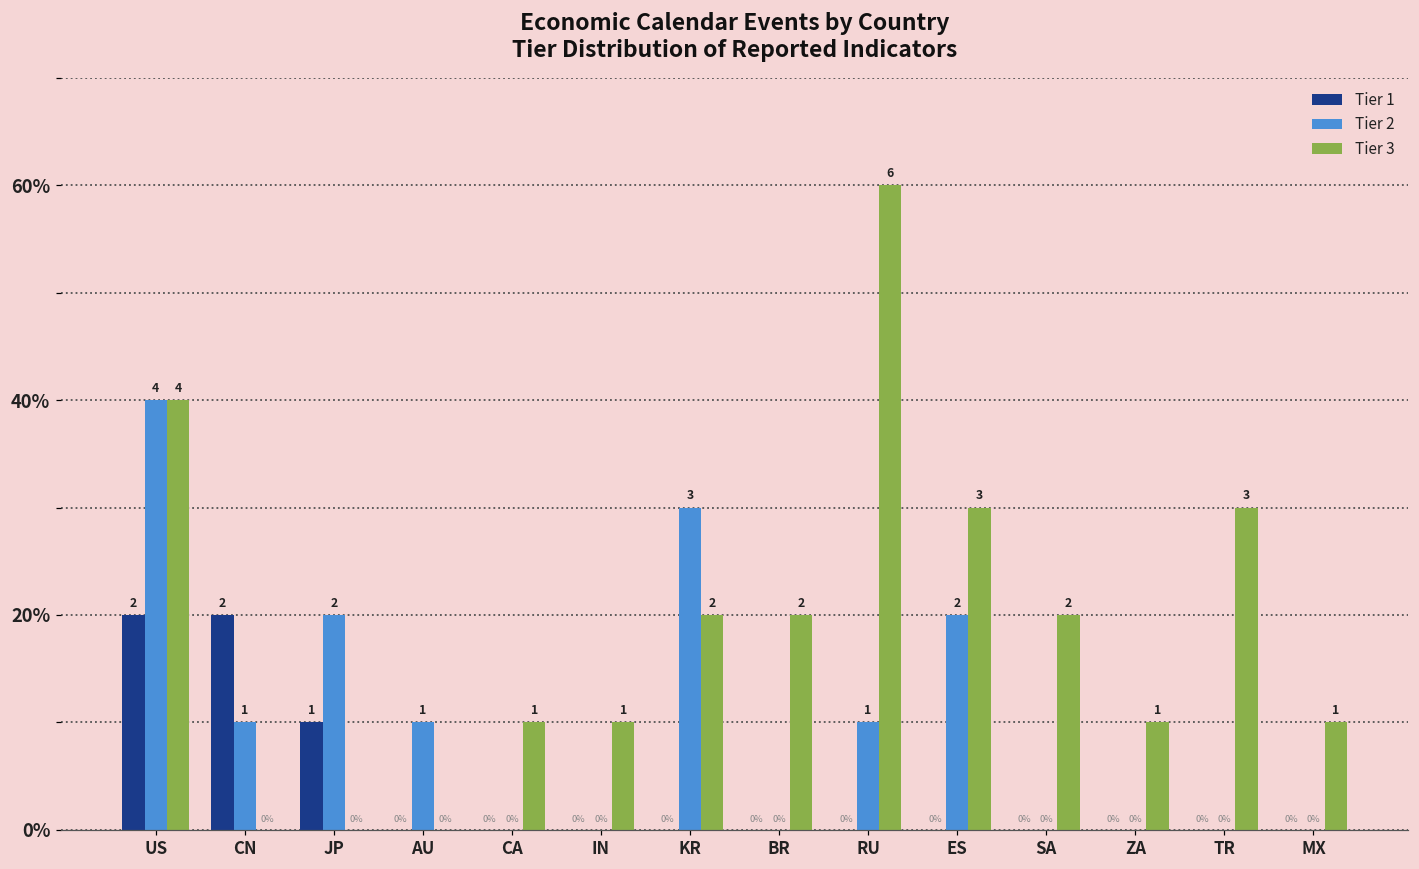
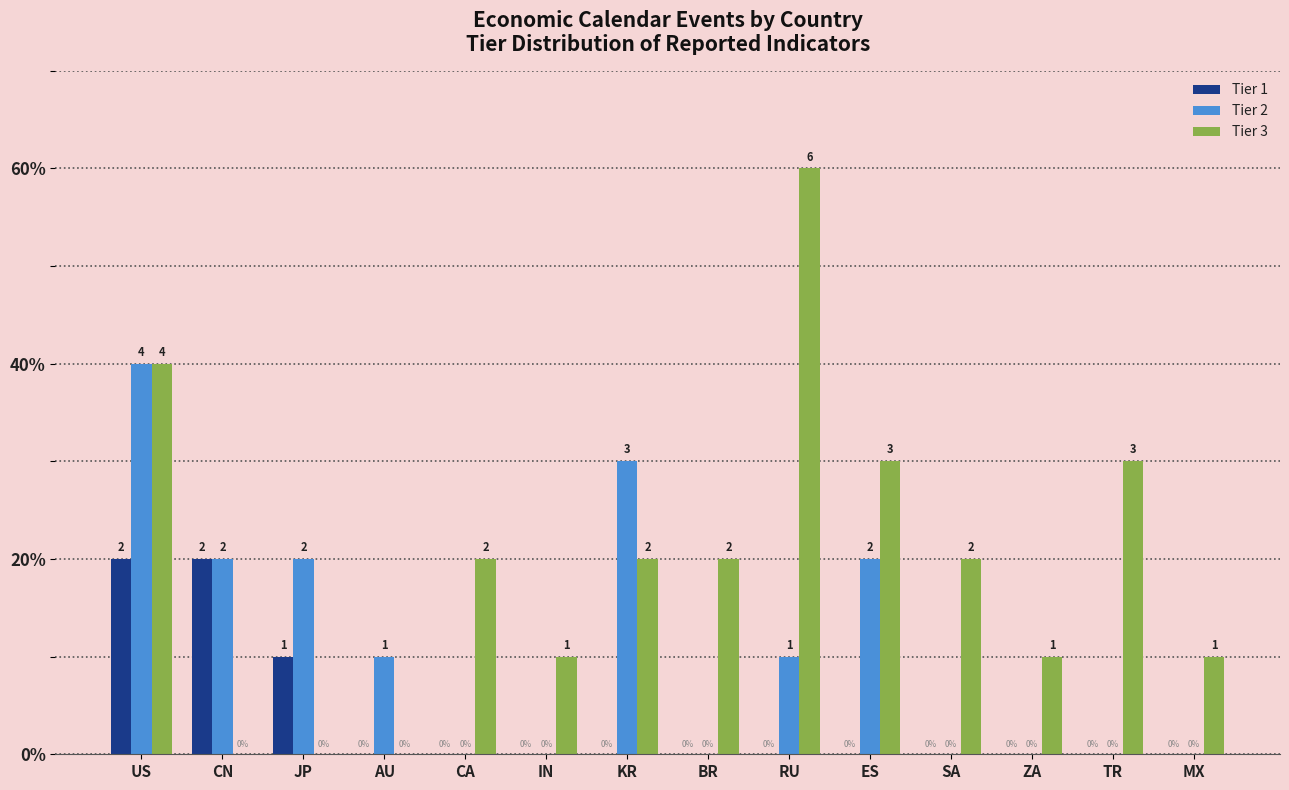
Tier 2, CN: 1 -> 2
Tier 3, CA: 1 -> 2
